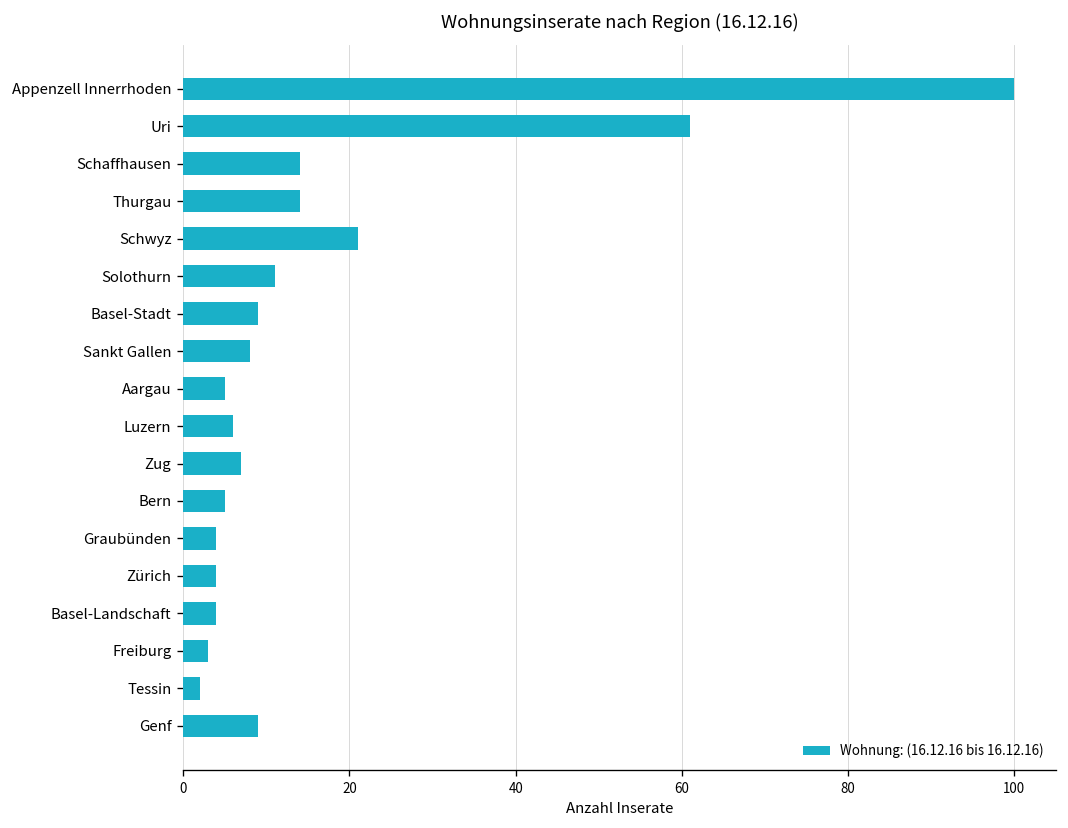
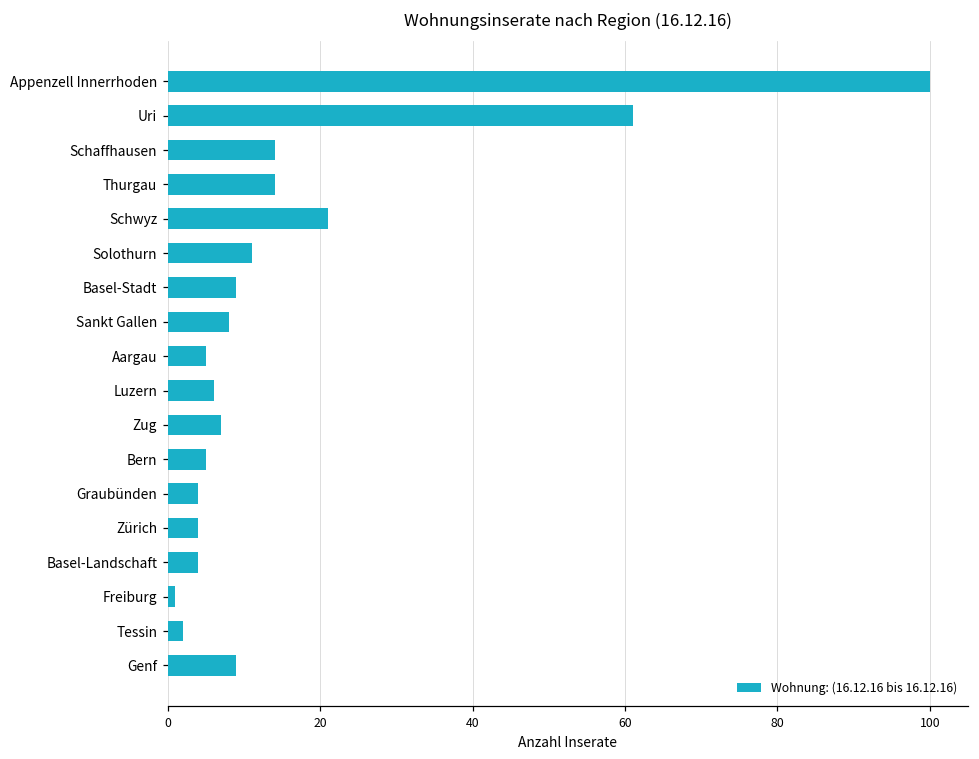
Freiburg: 3 -> 1
